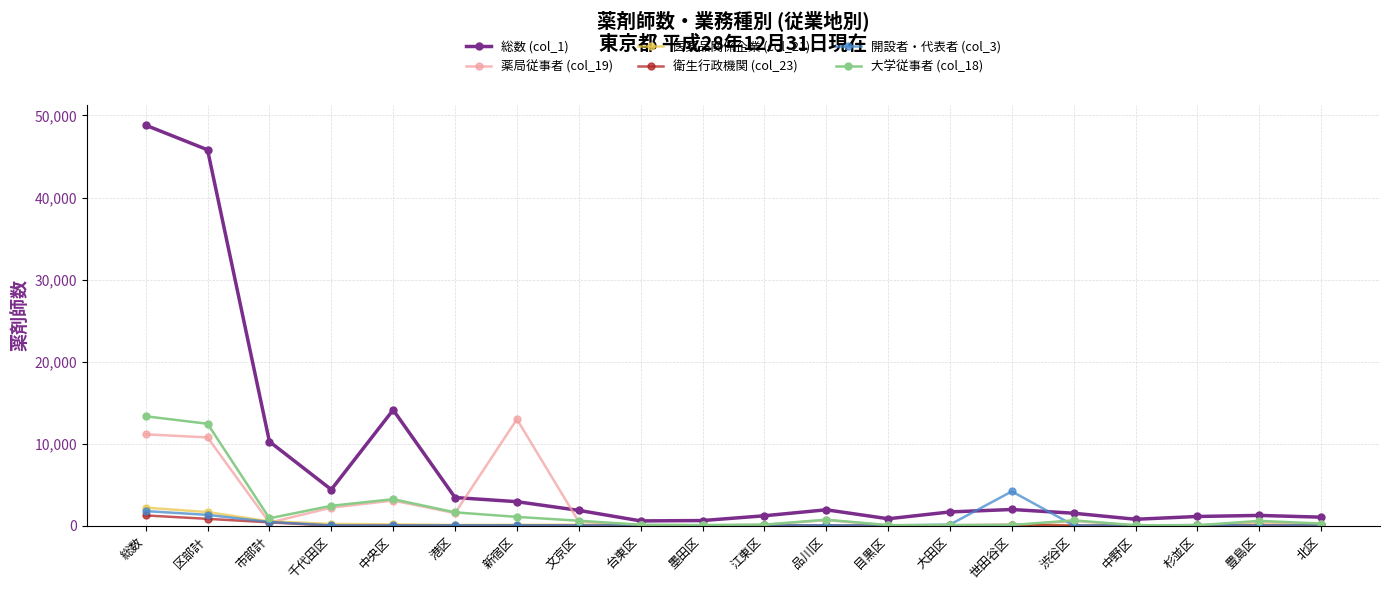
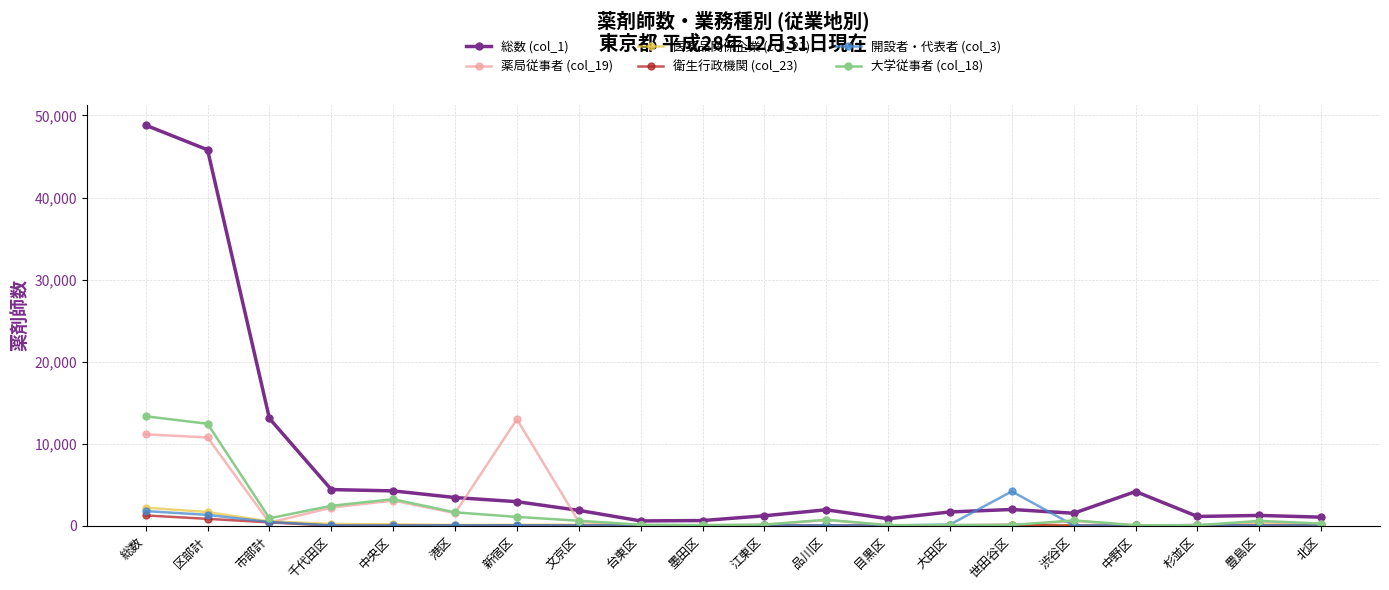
総数 (col_1), 市部計: 10,000 -> 13,000
総数 (col_1), 中央区: 14,000 -> 4,000
総数 (col_1), 中野区: 1,000 -> 4,000
